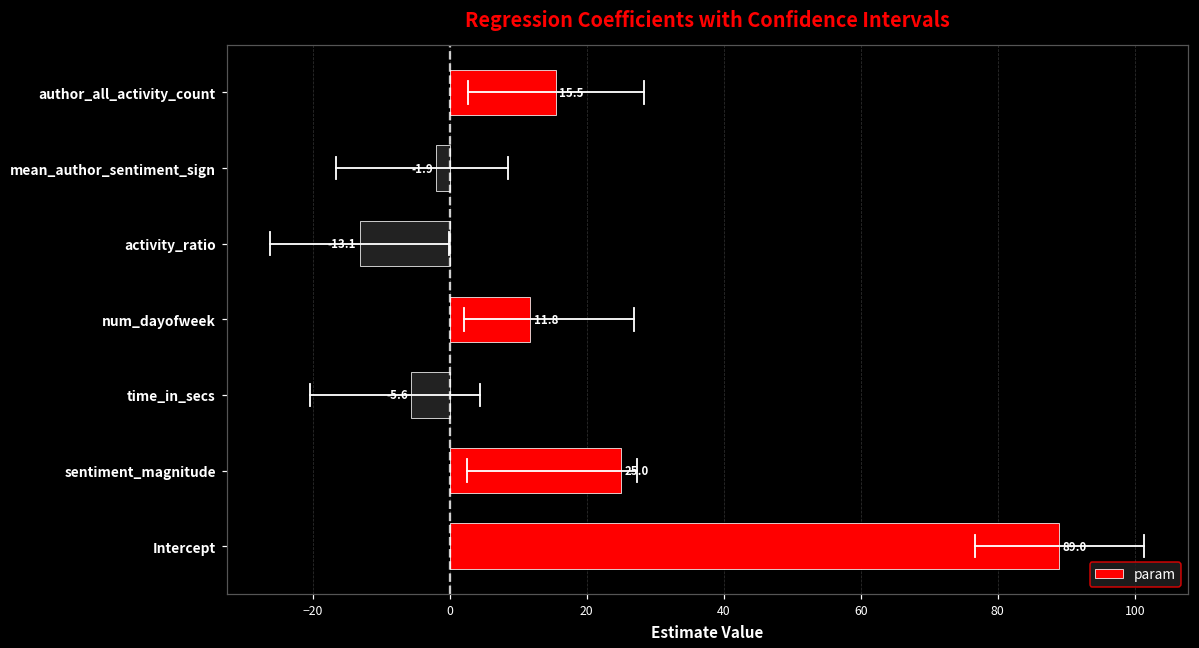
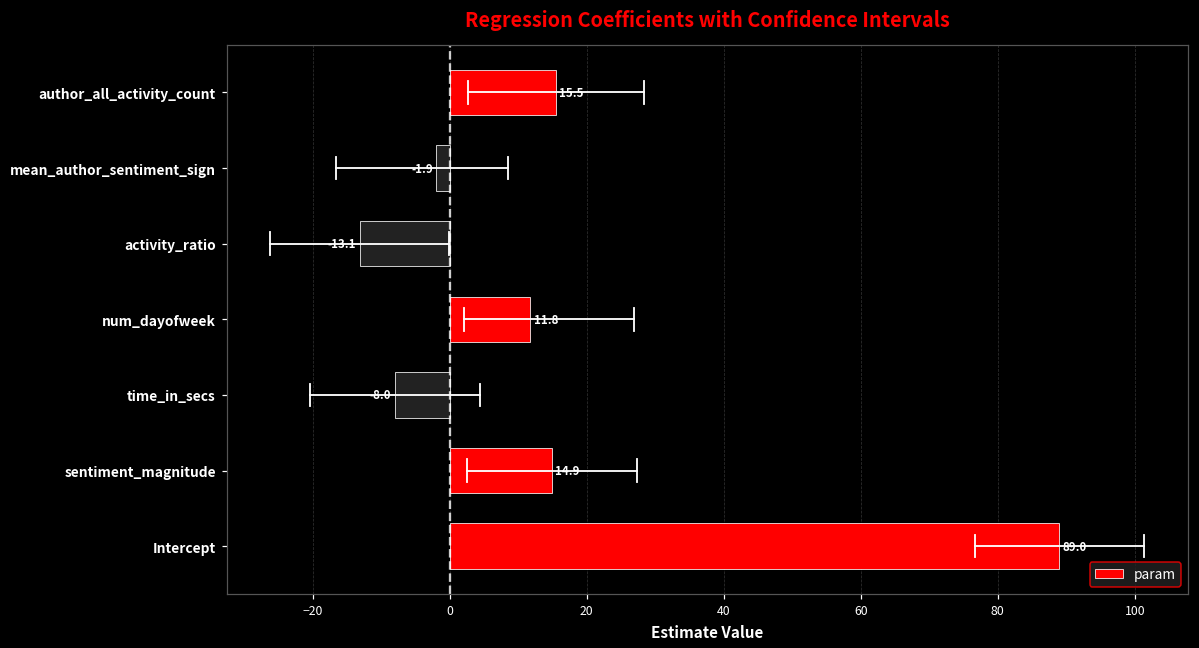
param, time_in_secs: -5.6 -> -8.0
param, sentiment_magnitude: 25.0 -> 14.9
